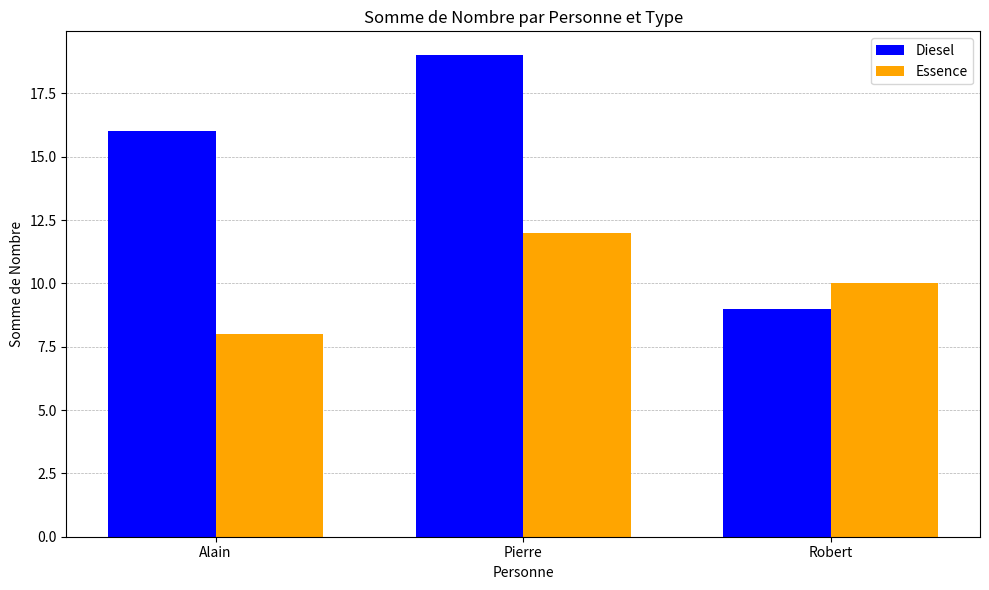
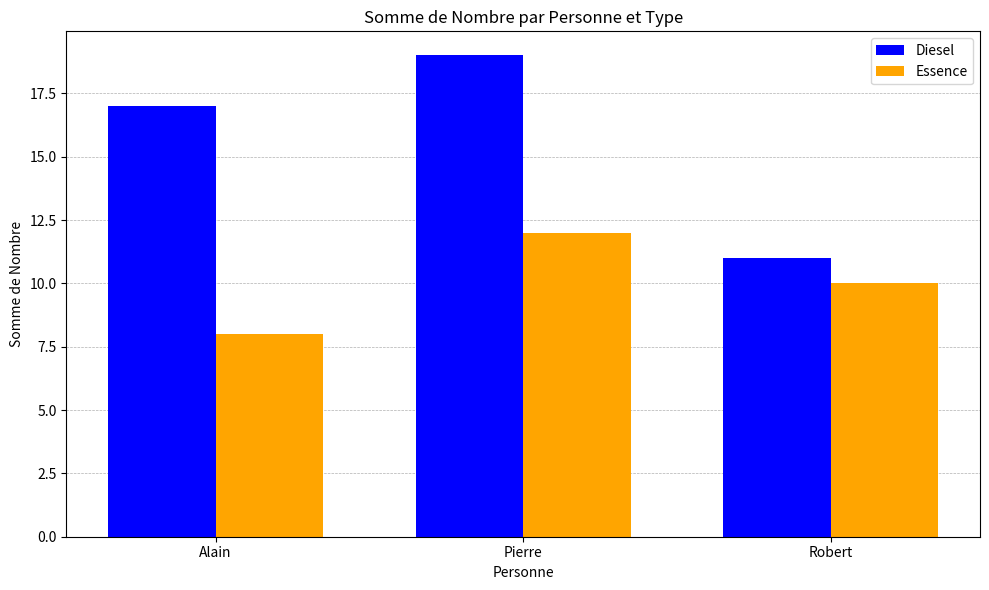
Diesel, Alain: 16 -> 17
Diesel, Robert: 9 -> 11
